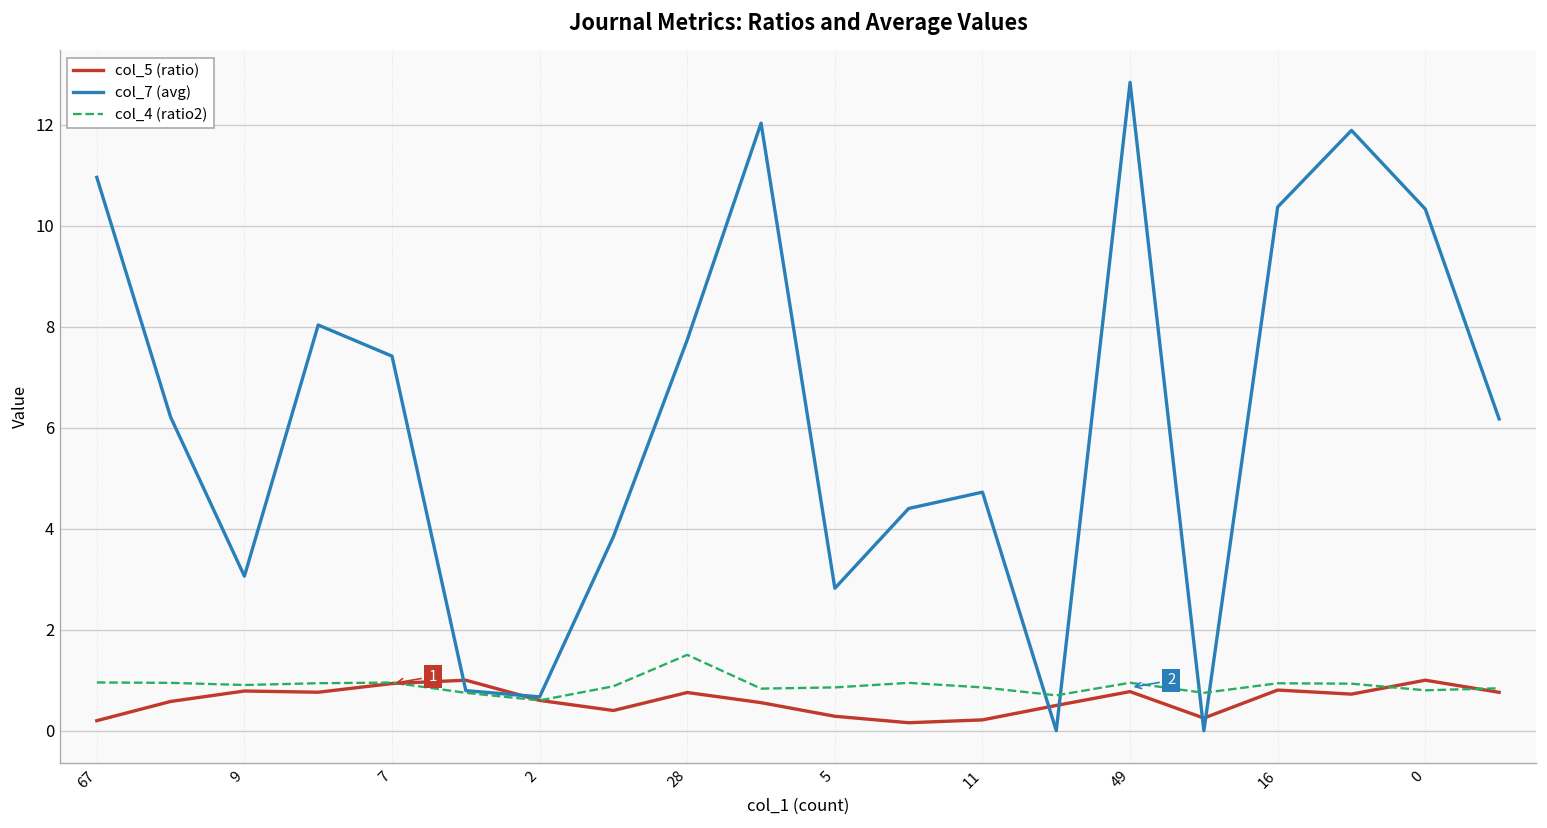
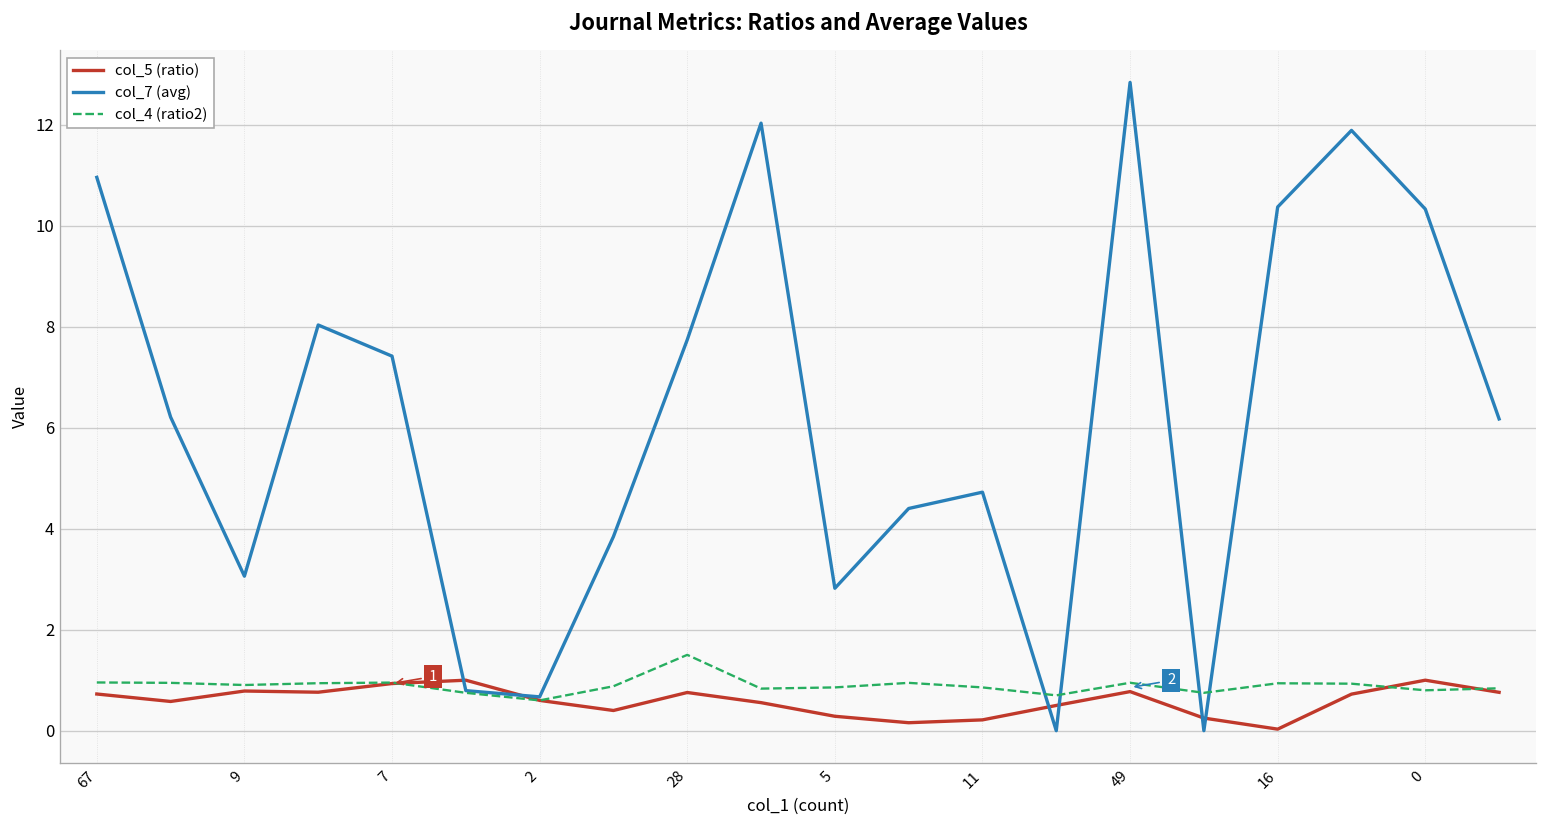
col_5 (ratio), 67: 0.2 -> 0.7
col_5 (ratio), 16: 0.8 -> 0.0
